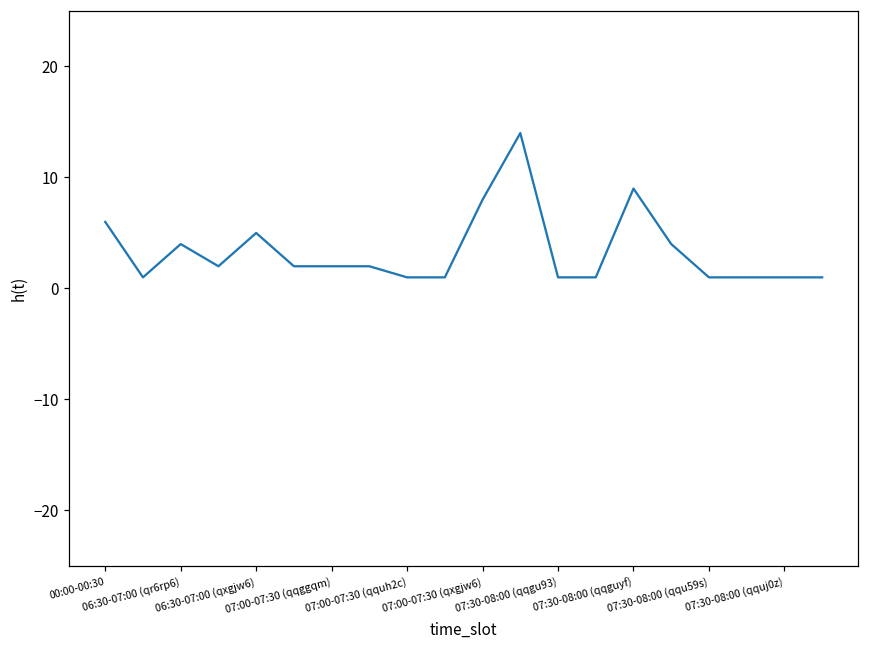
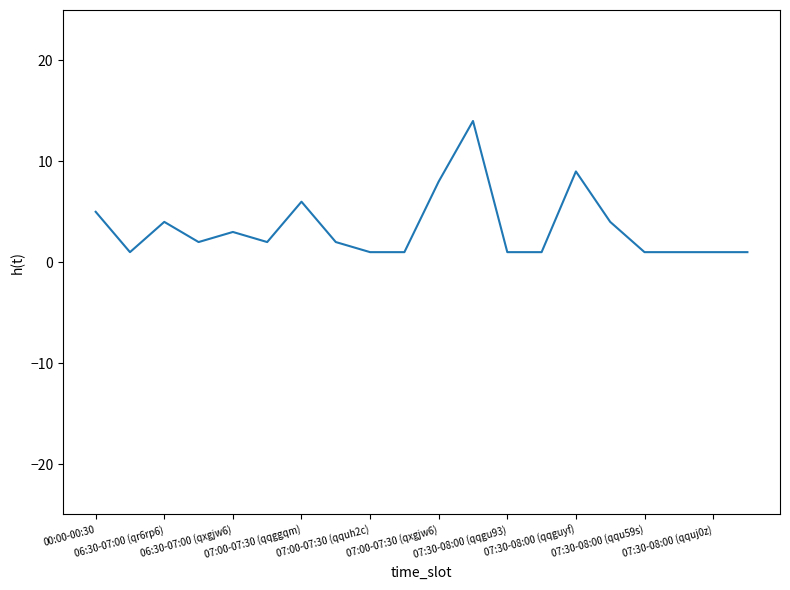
00:00-00:30: 6 -> 5
06:30-07:00 (qxgjw6): 5 -> 3
07:00-07:30 (qqggqm): 2 -> 6
